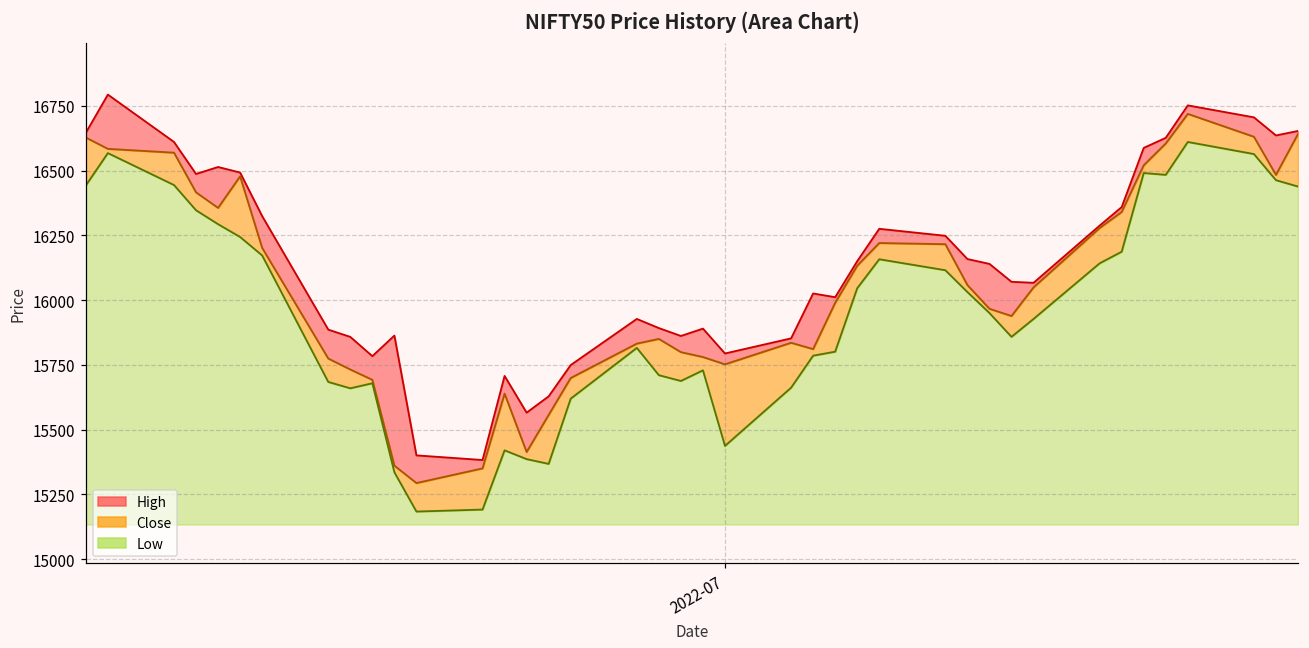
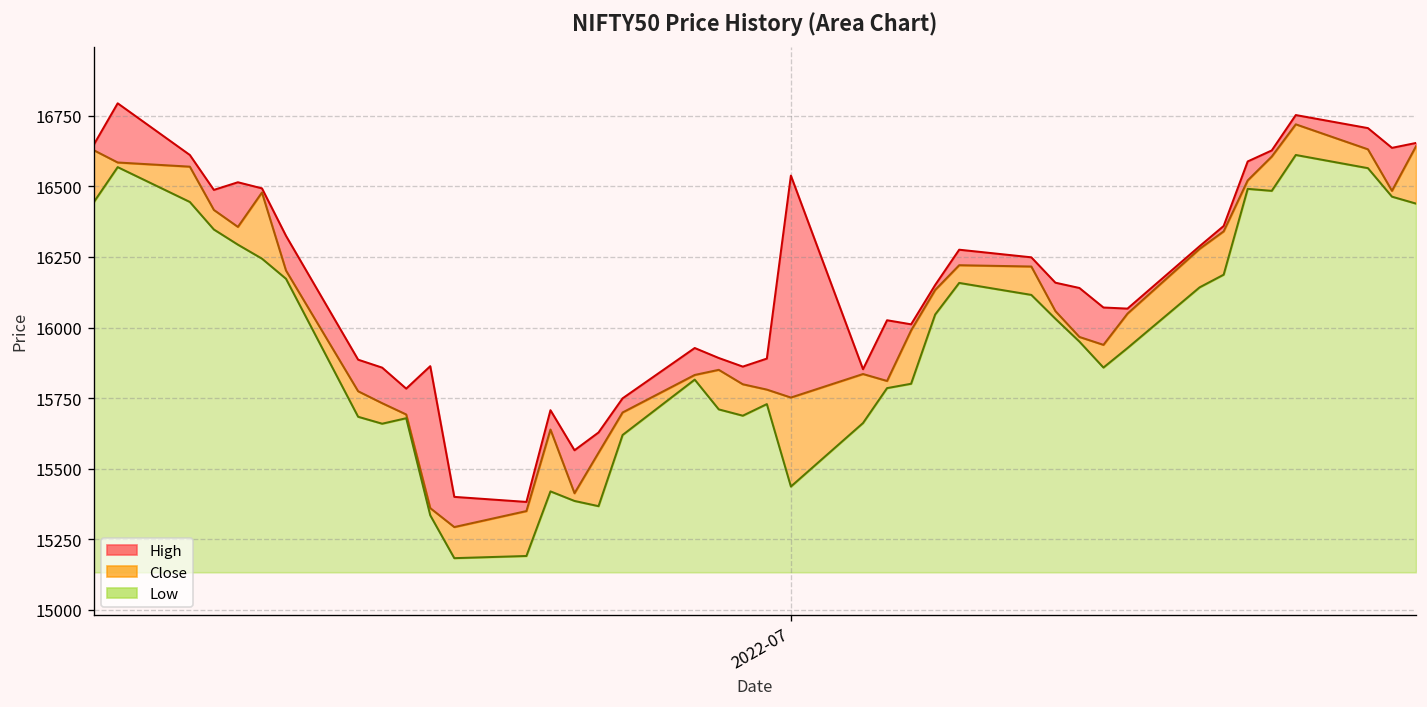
High, 2022-07: 15790 -> 16540
